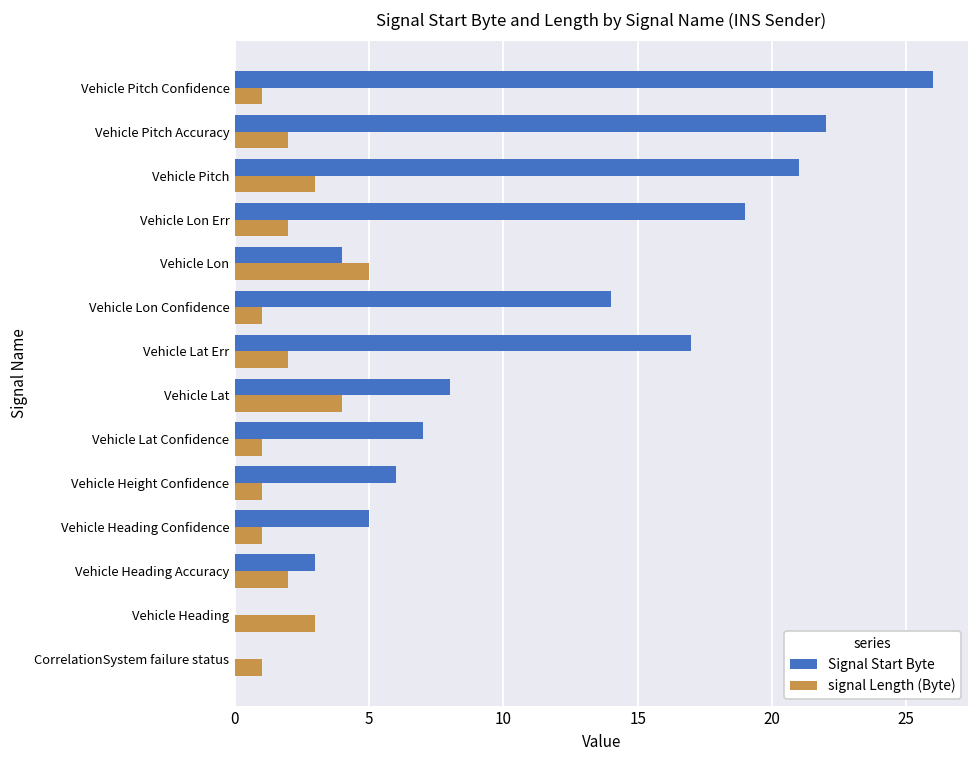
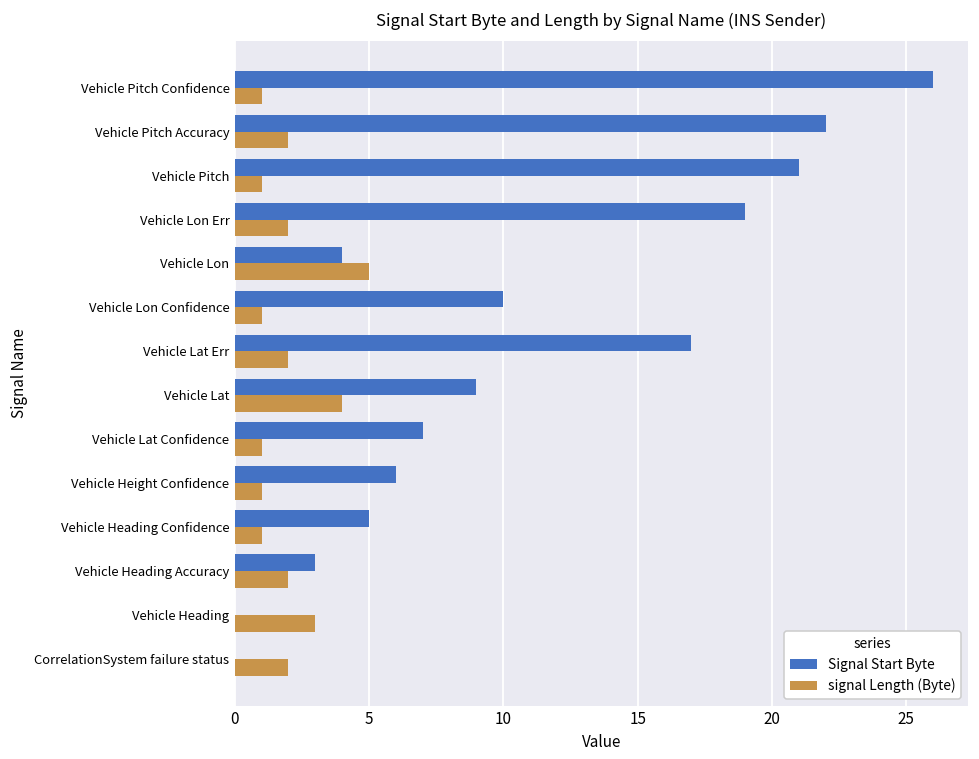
signal Length (Byte), Vehicle Pitch: 3 -> 1
Signal Start Byte, Vehicle Lon Confidence: 14 -> 10
Signal Start Byte, Vehicle Lat: 8 -> 9
signal Length (Byte), CorrelationSystem failure status: 1 -> 2
